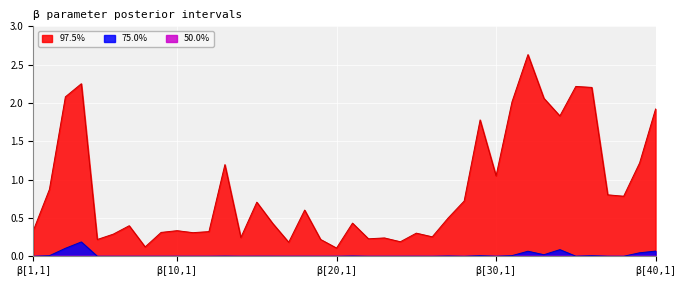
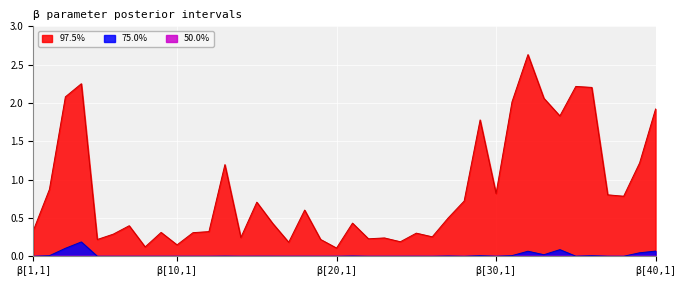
97.5%, β[10,1]: 0.3 -> 0.1
97.5%, β[30,1]: 1.0 -> 0.8
